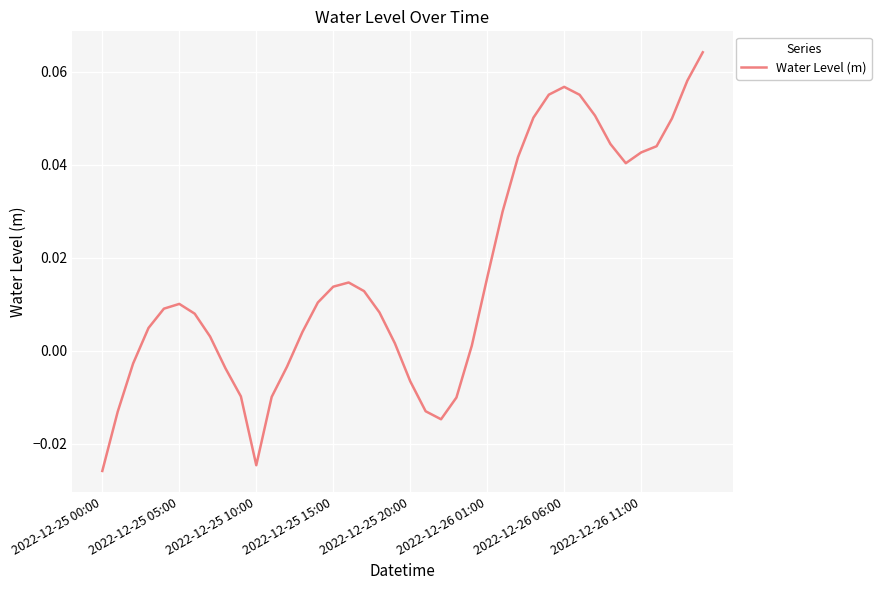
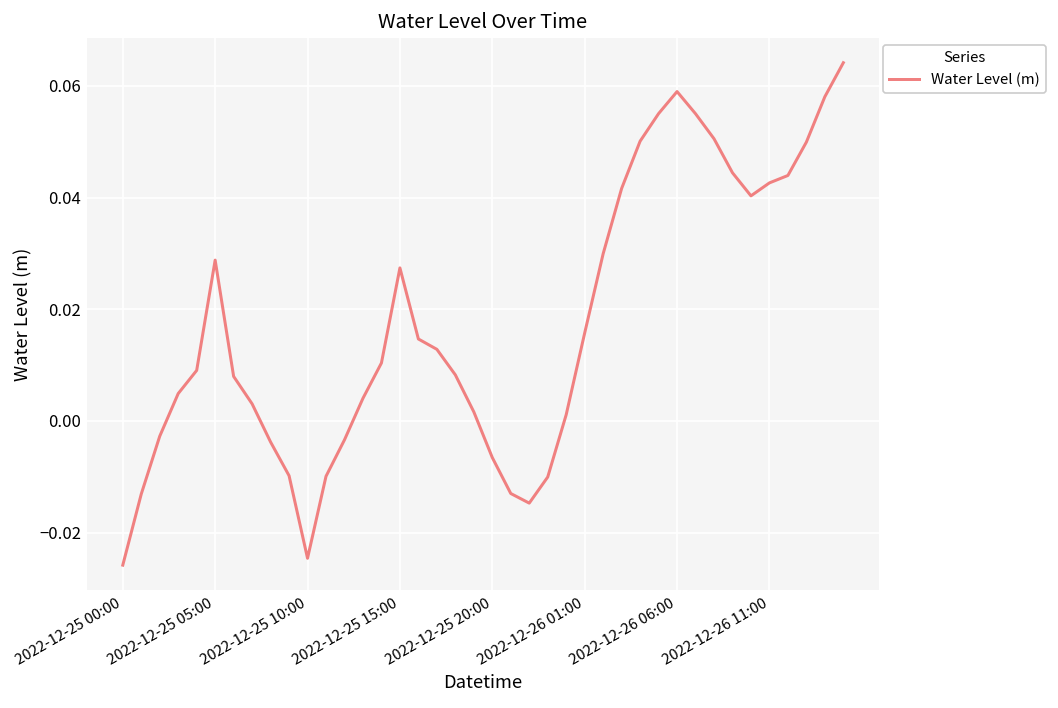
2022-12-25 05:00: 0.010 -> 0.029
2022-12-25 15:00: 0.014 -> 0.027
2022-12-26 06:00: 0.057 -> 0.059
